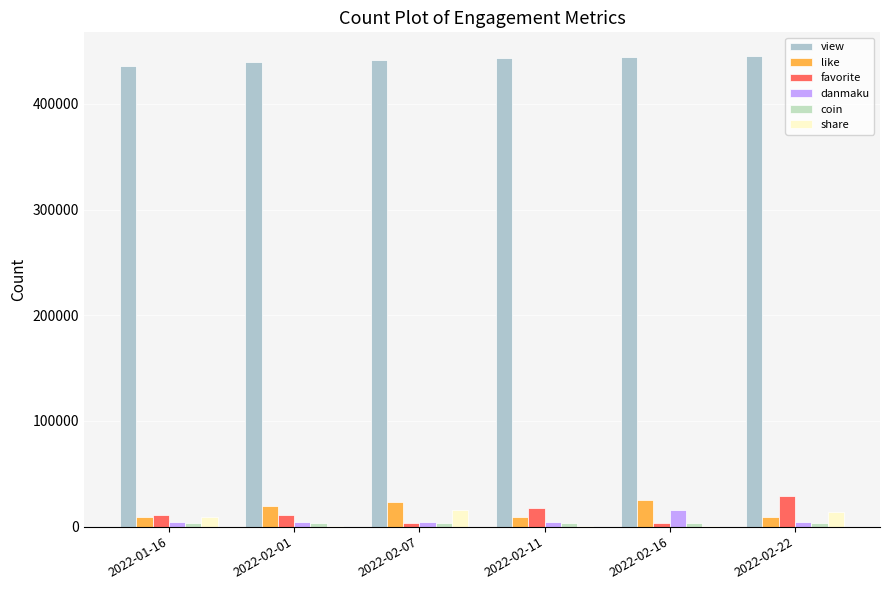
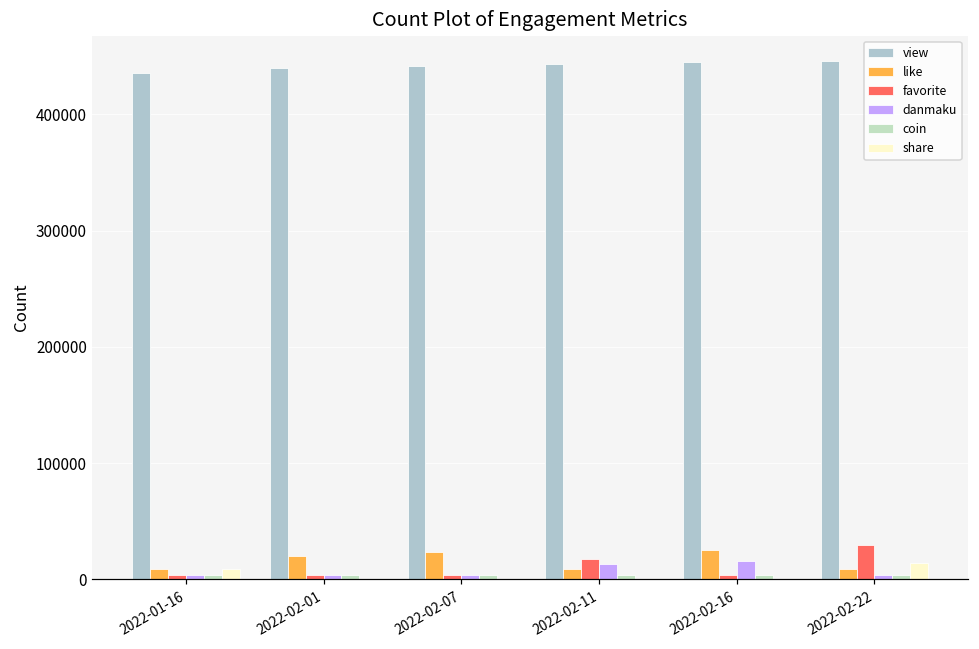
favorite, 2022-01-16: 11000 -> 4000
favorite, 2022-02-01: 11000 -> 4000
share, 2022-02-07: 16000 -> 1000
danmaku, 2022-02-11: 4000 -> 13000
